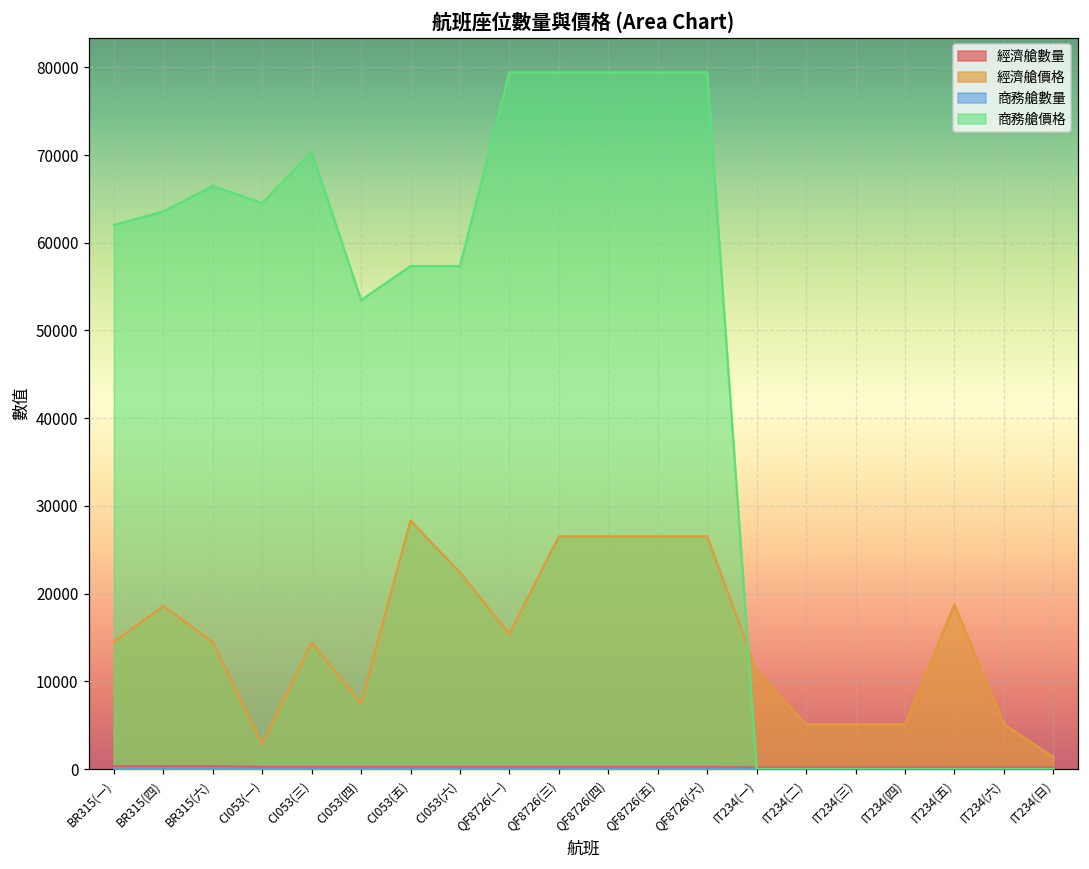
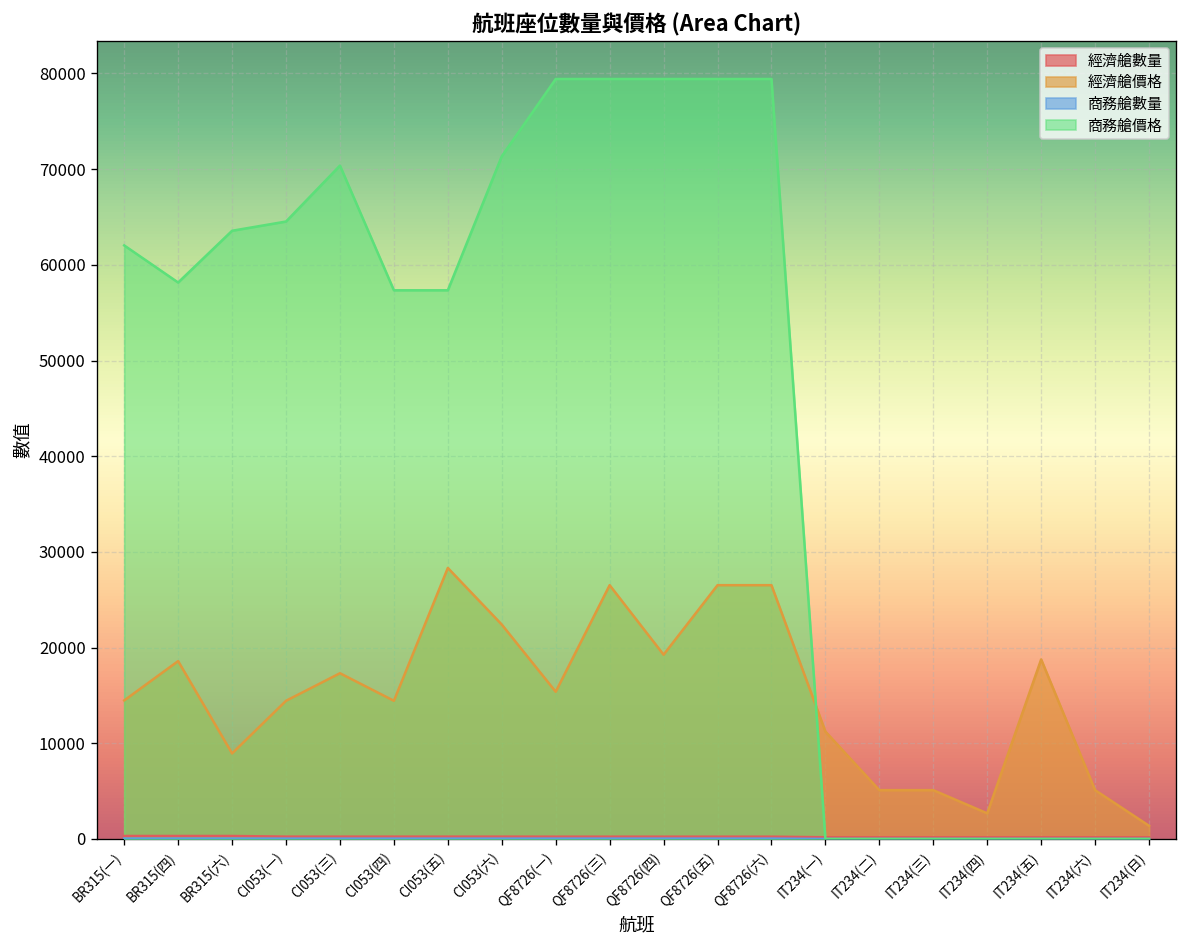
商務艙價格, BR315(四): 64000 -> 58000
經濟艙價格, BR315(六): 14000 -> 9000
商務艙價格, BR315(六): 66000 -> 64000
經濟艙價格, CI053(一): 3000 -> 14000
經濟艙價格, CI053(三): 14000 -> 17000
經濟艙價格, CI053(四): 7000 -> 14000
商務艙價格, CI053(四): 53000 -> 57000
商務艙價格, CI053(六): 57000 -> 71000
經濟艙價格, QF8726(四): 27000 -> 19000
經濟艙價格, IT234(四): 5000 -> 3000
